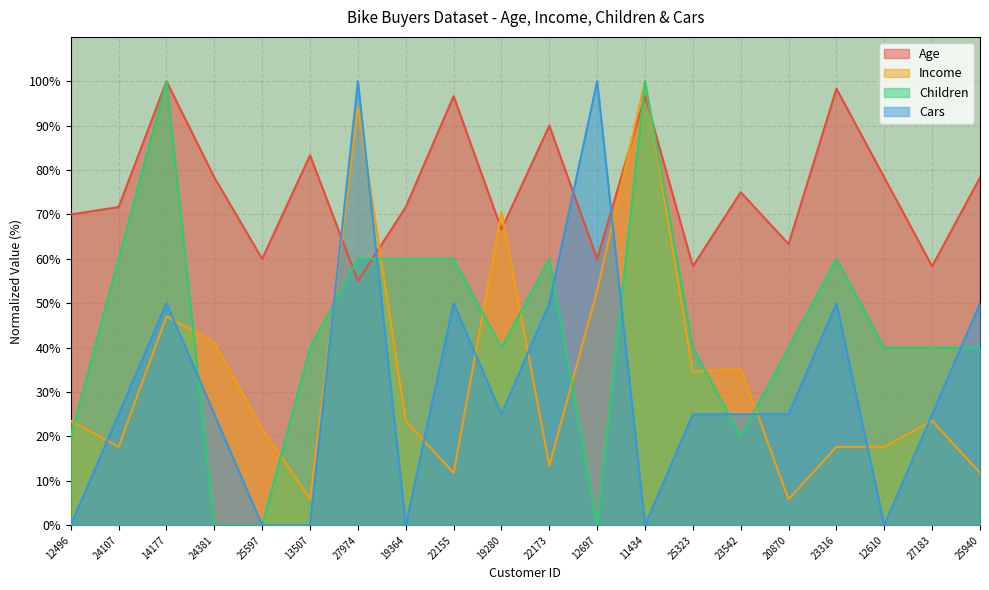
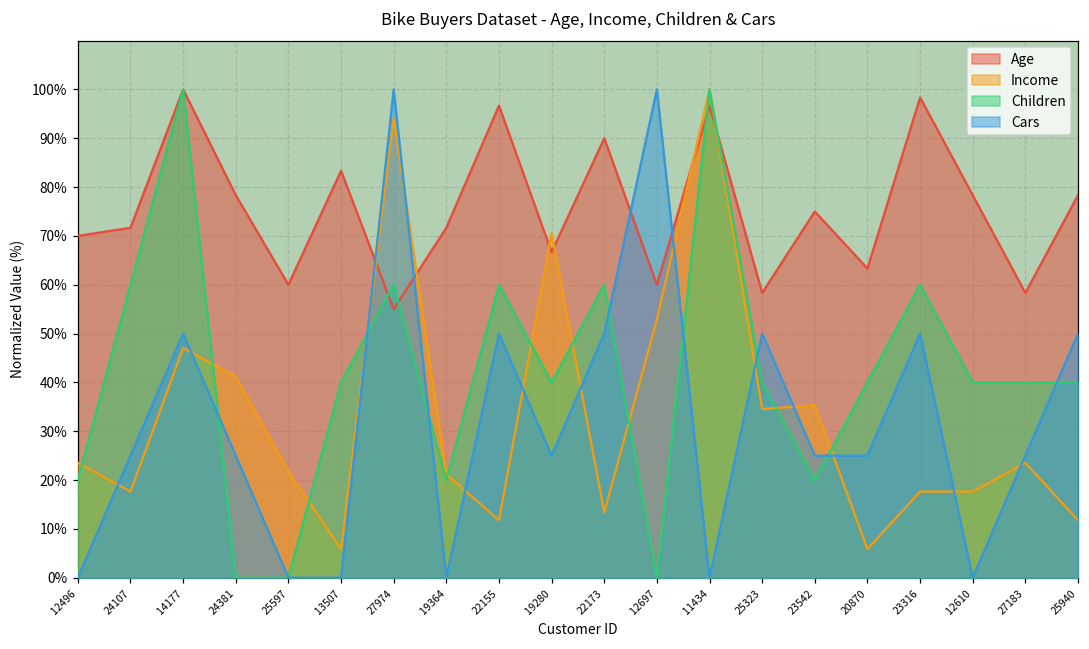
Income, 19364: 24% -> 21%
Children, 19364: 60% -> 20%
Cars, 25323: 25% -> 50%
